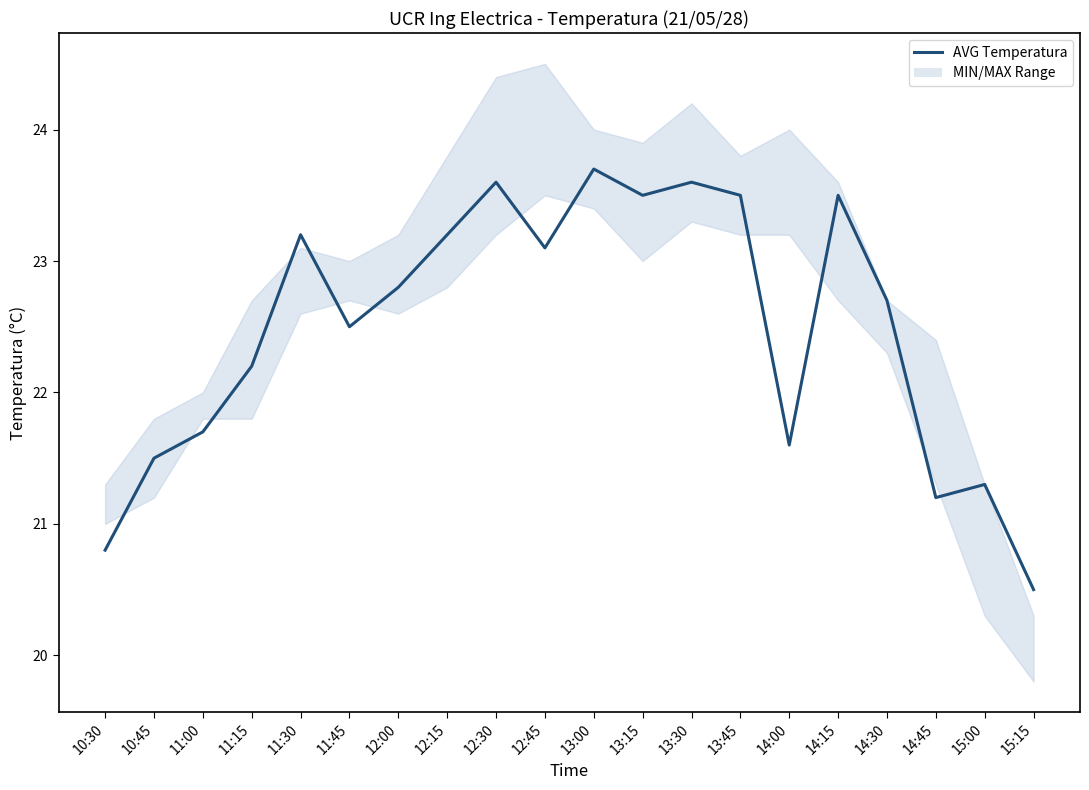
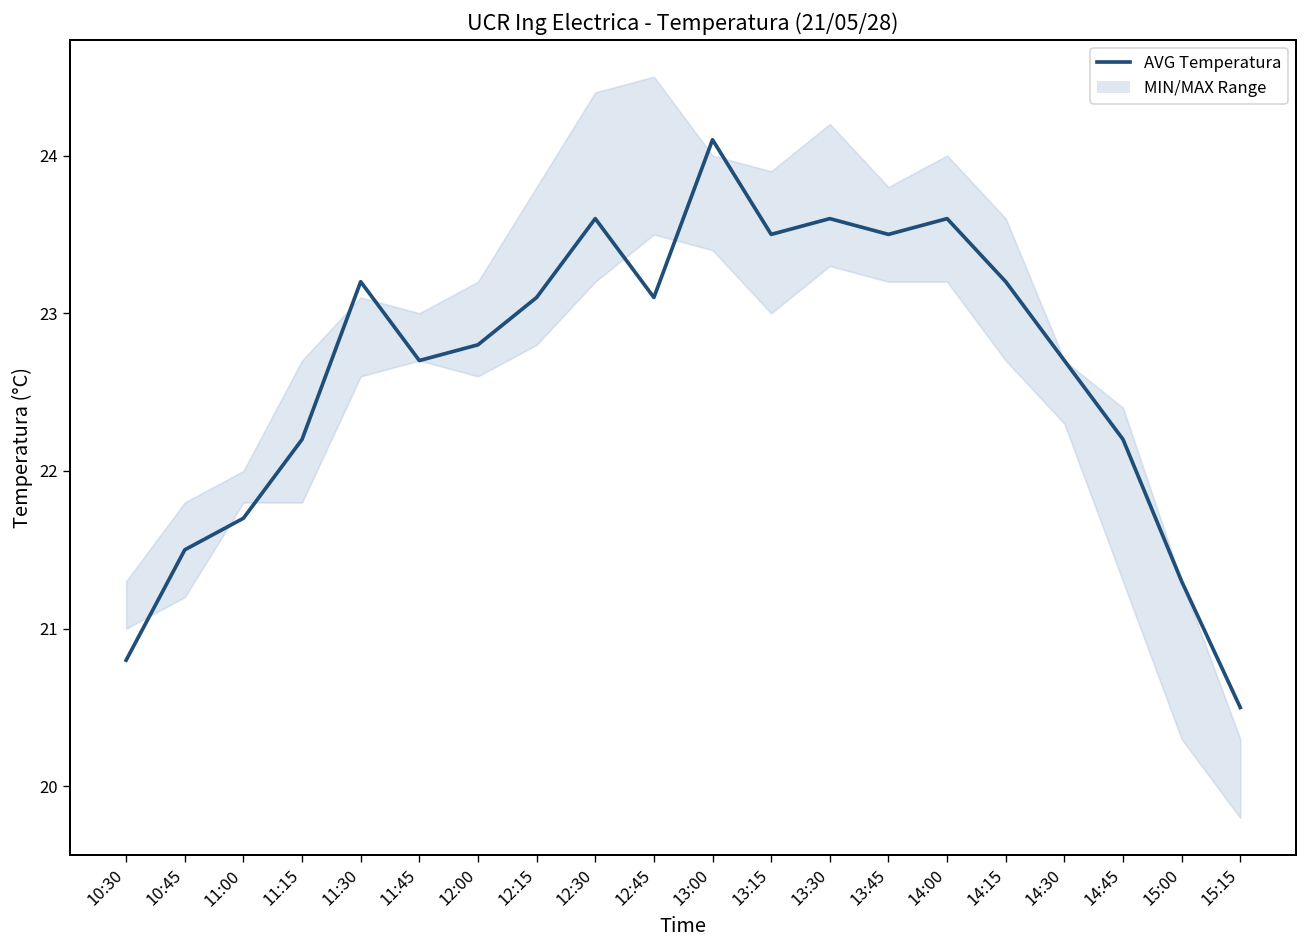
AVG Temperatura, 11:45: 22.5 -> 22.7
AVG Temperatura, 12:15: 23.2 -> 23.1
AVG Temperatura, 13:00: 23.7 -> 24.1
AVG Temperatura, 14:00: 21.6 -> 23.6
AVG Temperatura, 14:15: 23.5 -> 23.2
AVG Temperatura, 14:45: 21.2 -> 22.2
